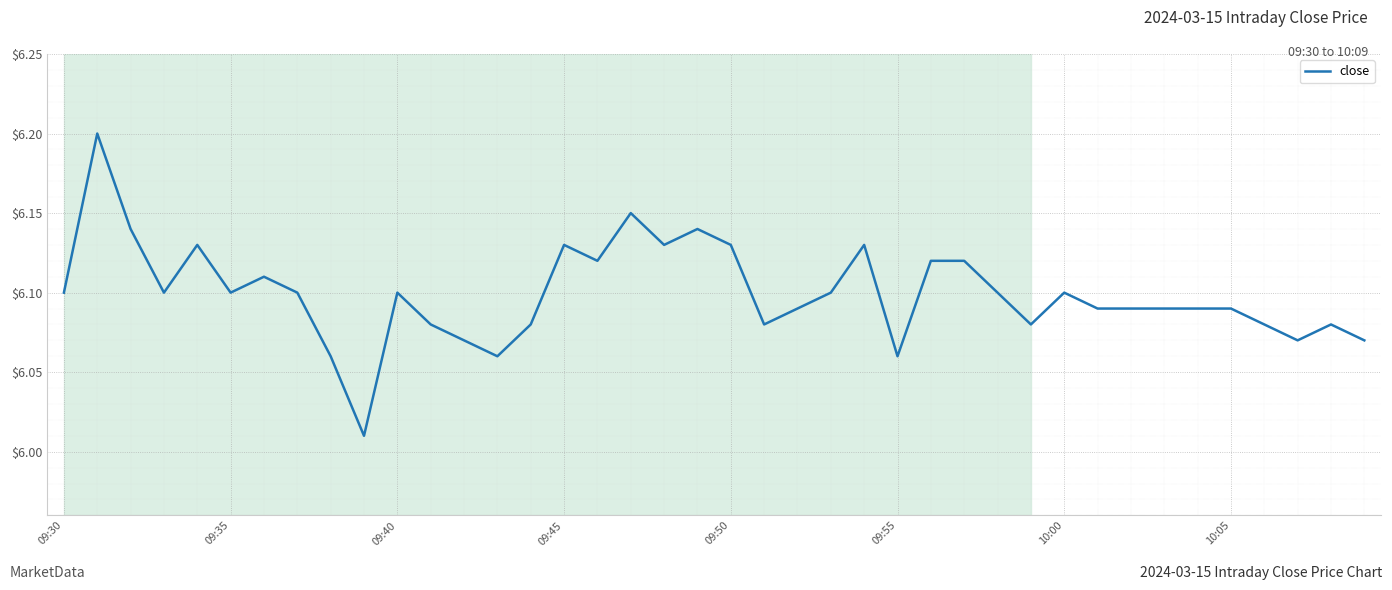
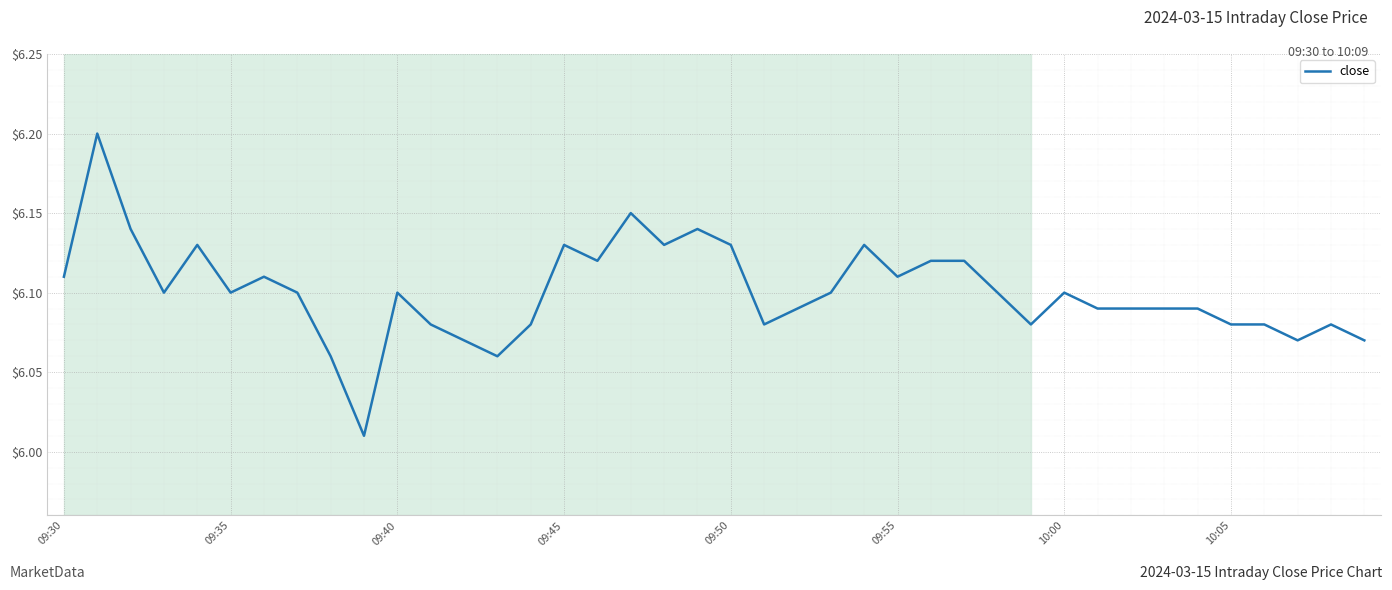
09:30: $6.10 -> $6.11
09:55: $6.06 -> $6.11
10:05: $6.09 -> $6.08
